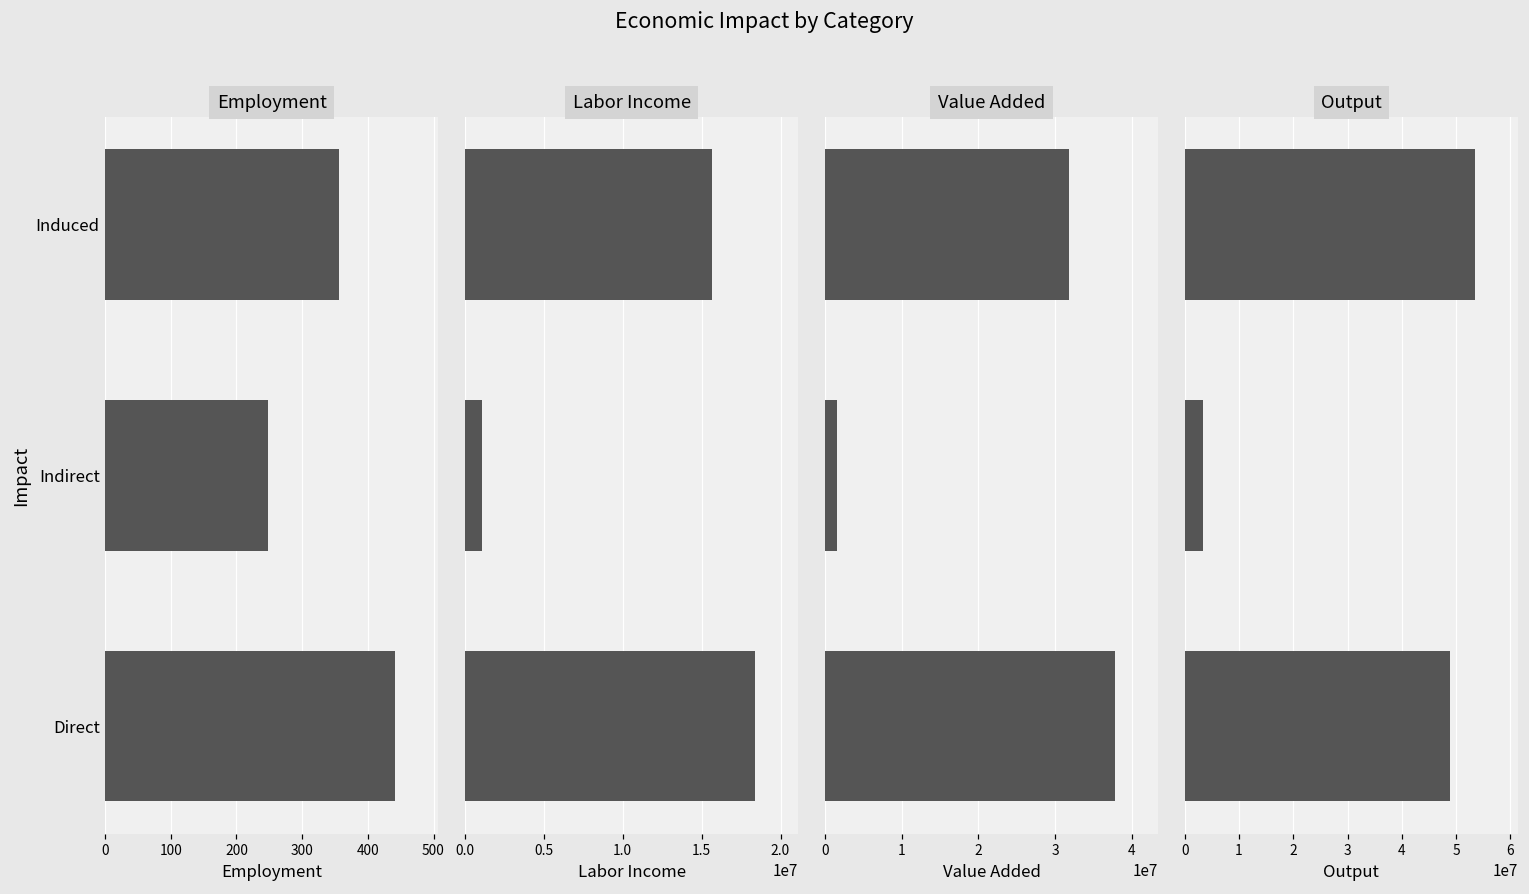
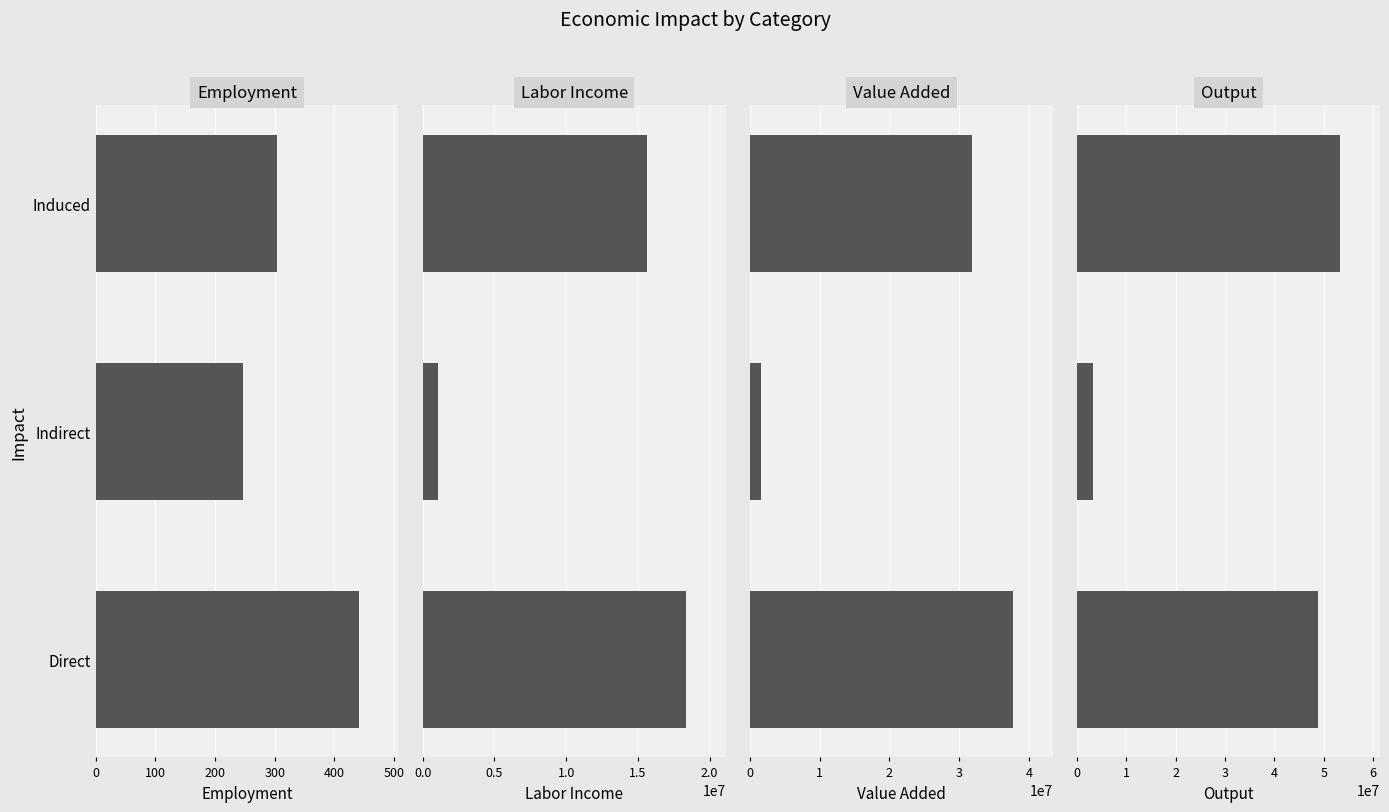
Employment, Induced: 360 -> 300
